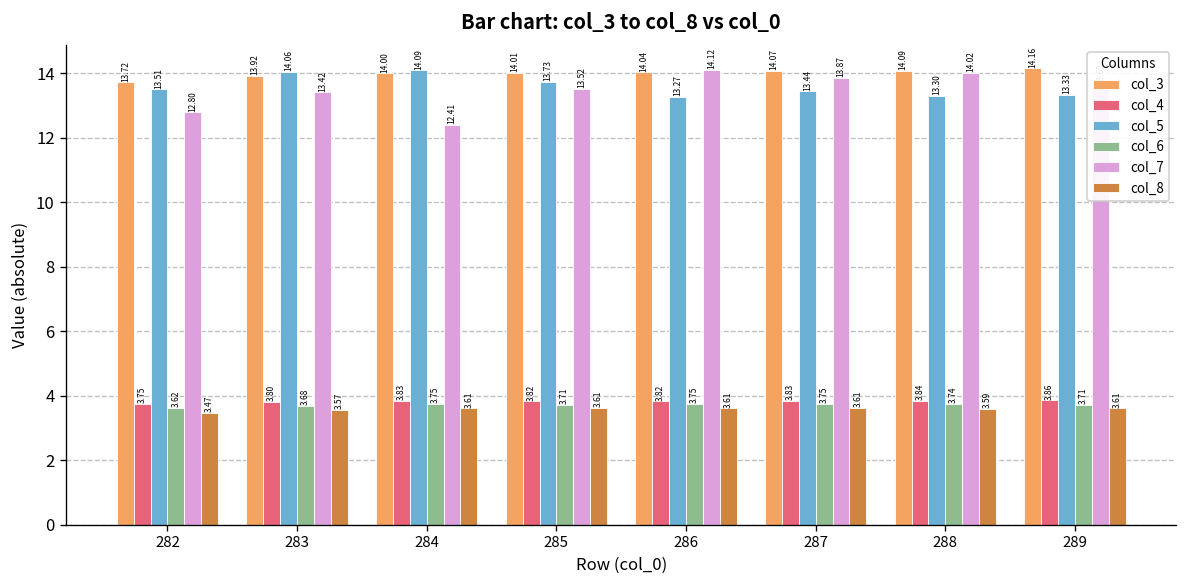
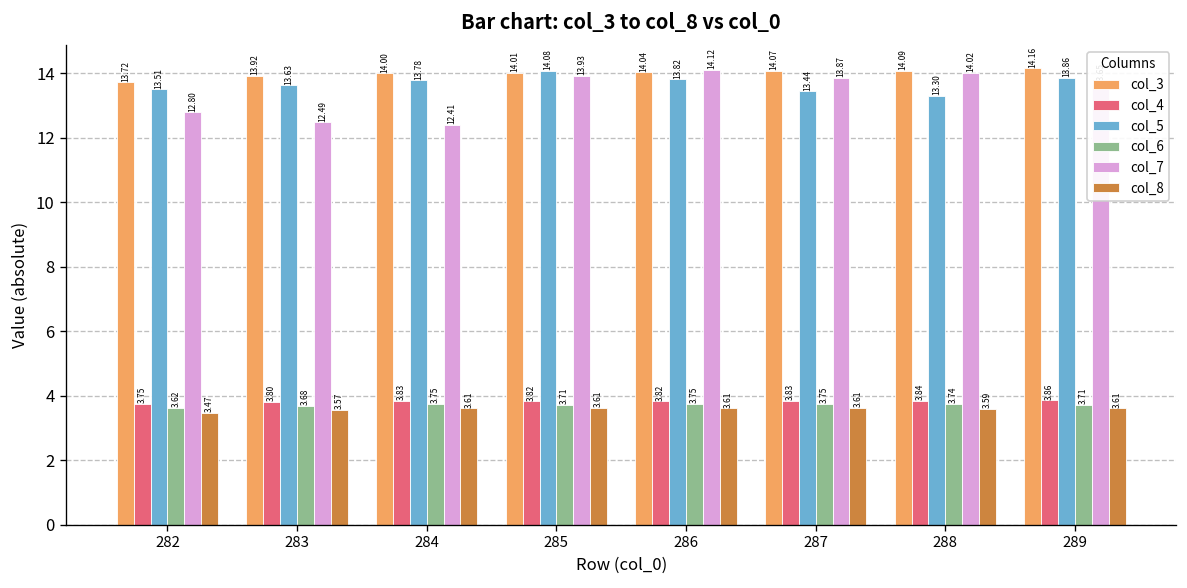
col_5, 283: 14.06 -> 13.63
col_7, 283: 13.42 -> 12.49
col_5, 284: 14.09 -> 13.78
col_5, 285: 13.73 -> 14.08
col_7, 285: 13.52 -> 13.93
col_5, 286: 13.27 -> 13.82
col_5, 289: 13.33 -> 13.86
